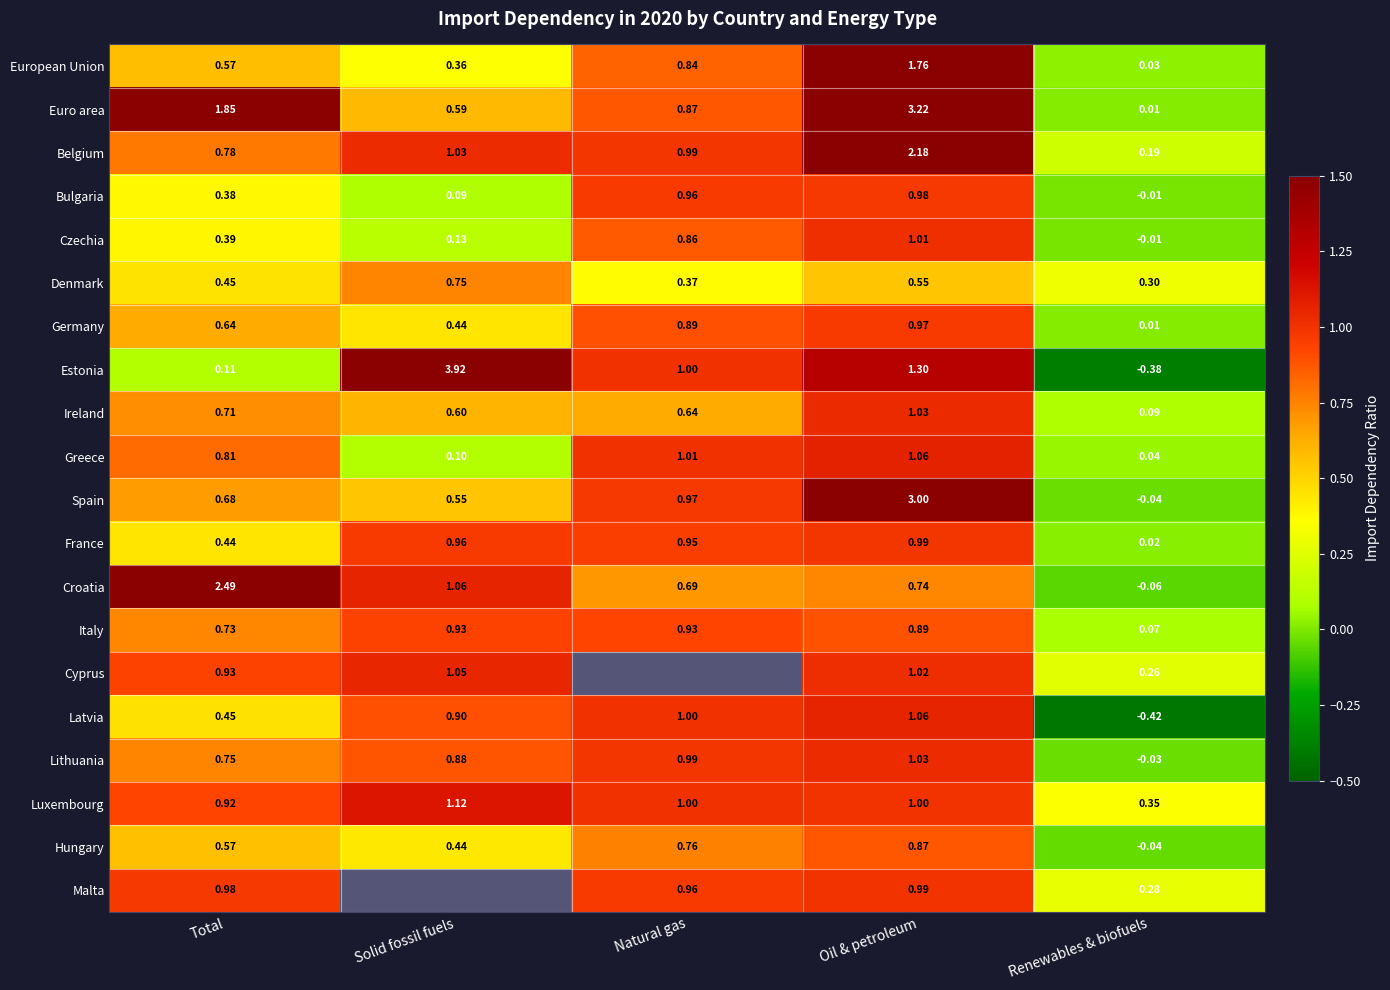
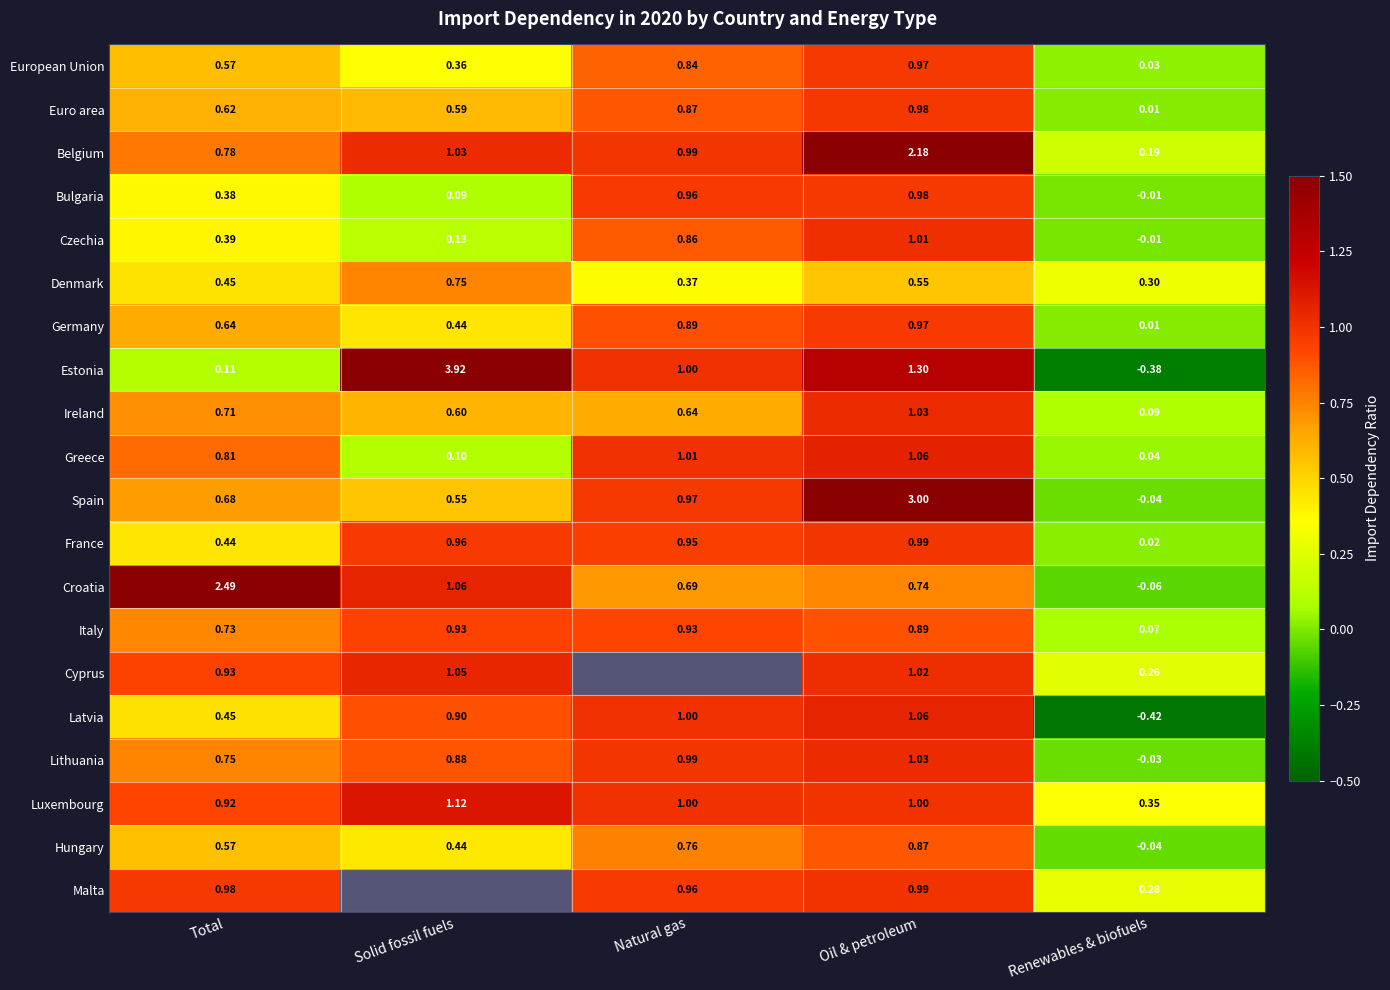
European Union, Oil & petroleum: 1.76 -> 0.97
Euro area, Total: 1.85 -> 0.62
Euro area, Oil & petroleum: 3.22 -> 0.98
